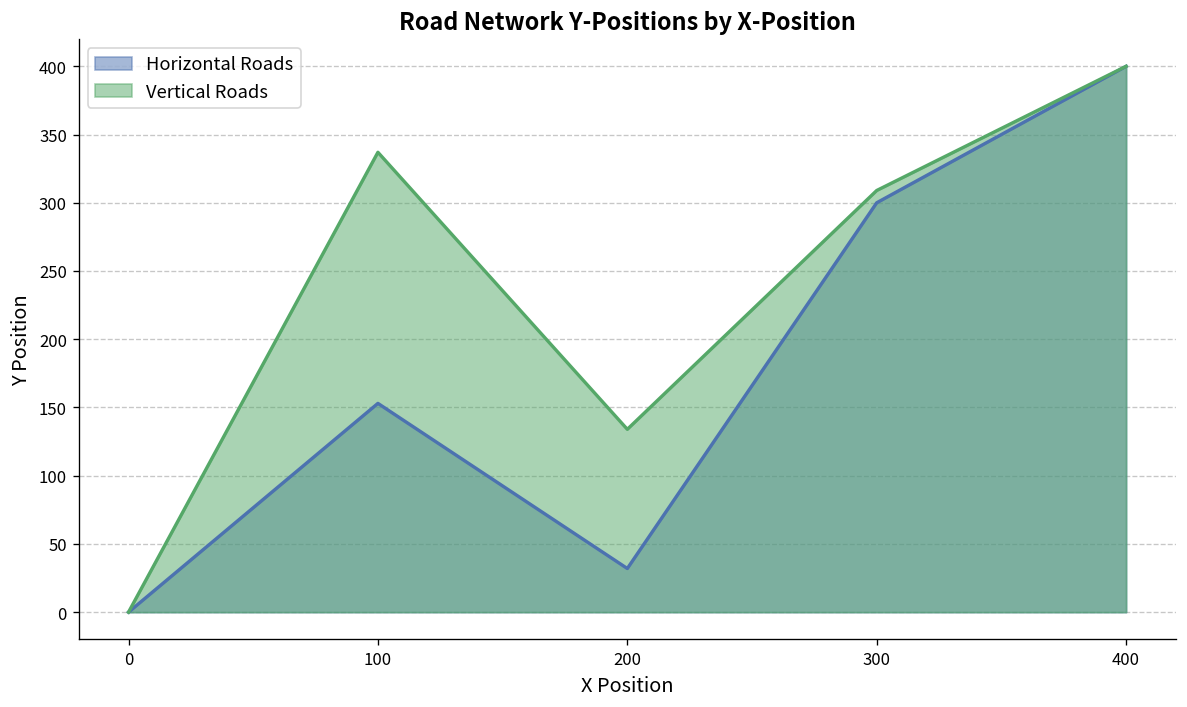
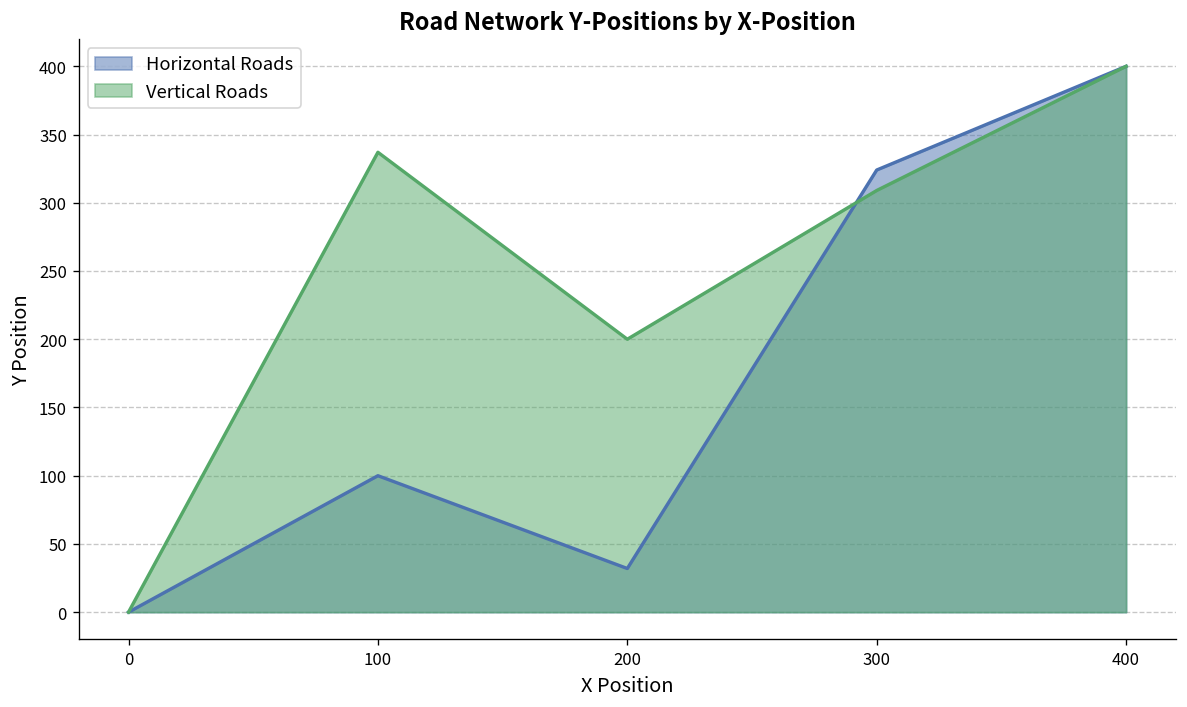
Horizontal Roads, 100: 153 -> 100
Vertical Roads, 200: 134 -> 200
Horizontal Roads, 300: 300 -> 324
